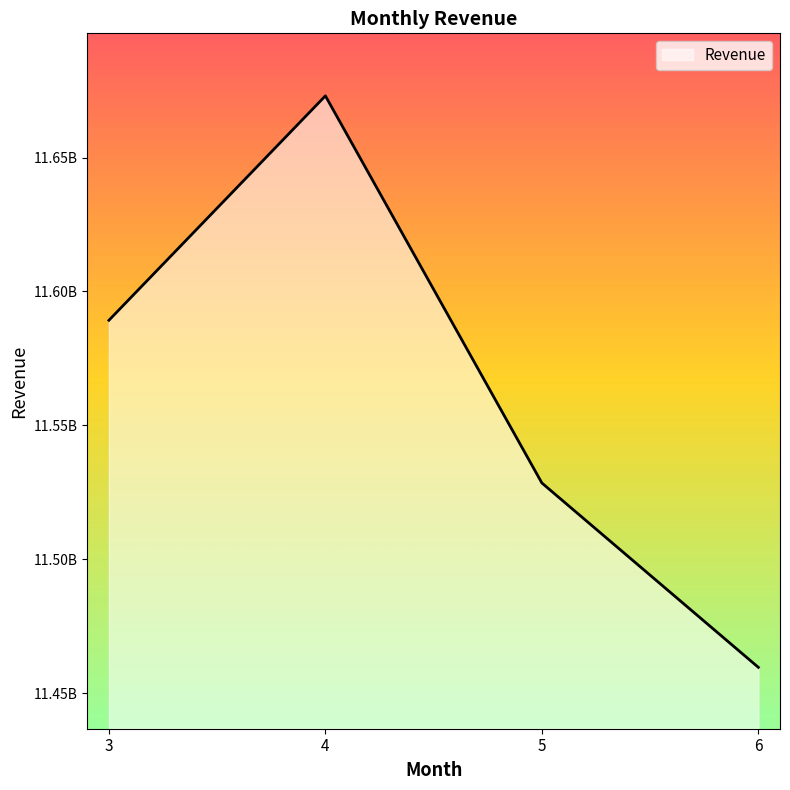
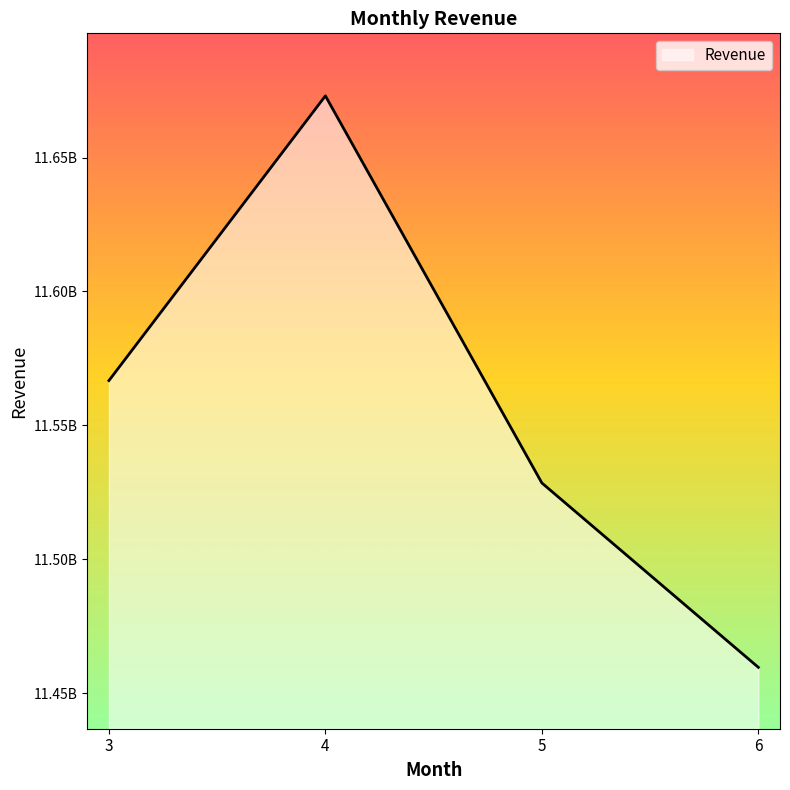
3: 11589000000 -> 11567000000
